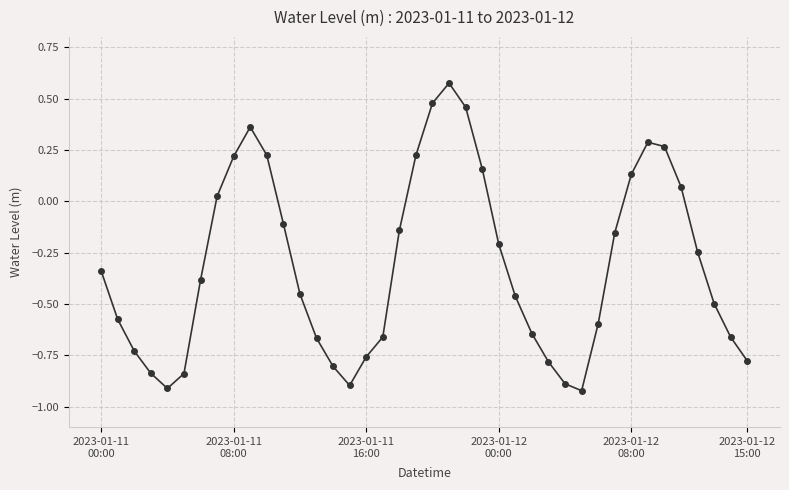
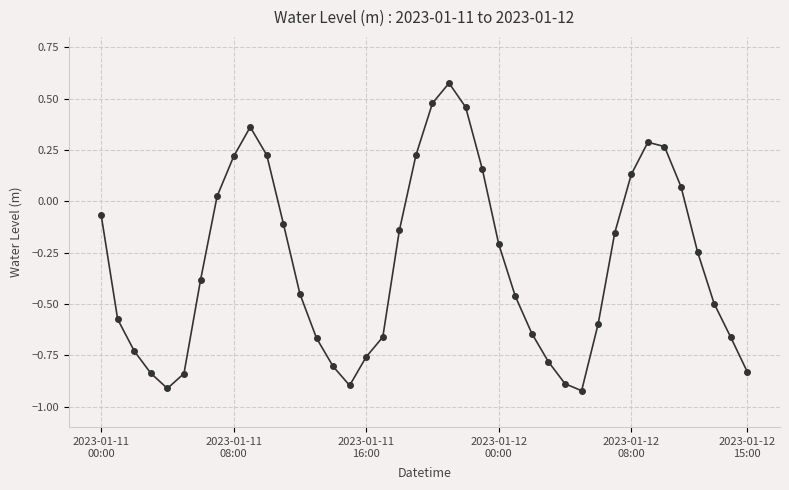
2023-01-11 00:00: -0.34 -> -0.07
2023-01-12 15:00: -0.78 -> -0.83
